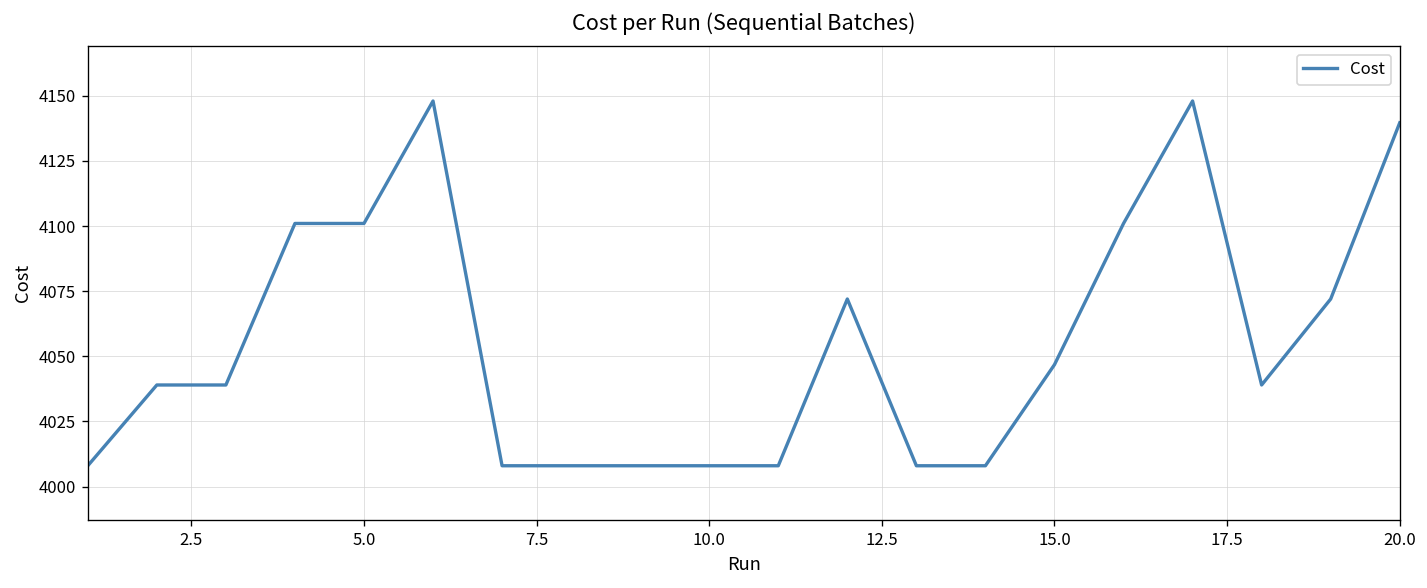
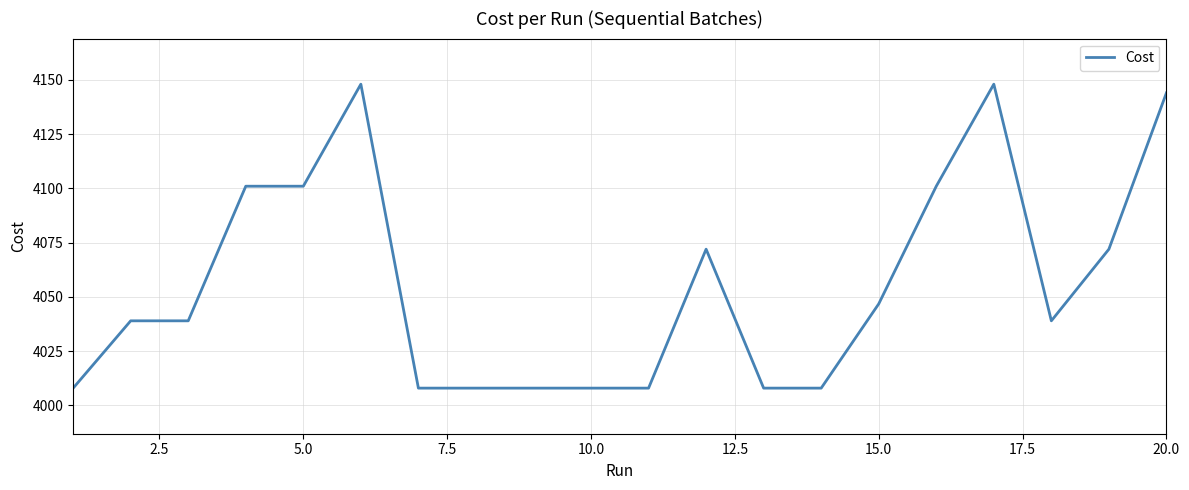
20.0: 4140 -> 4144
